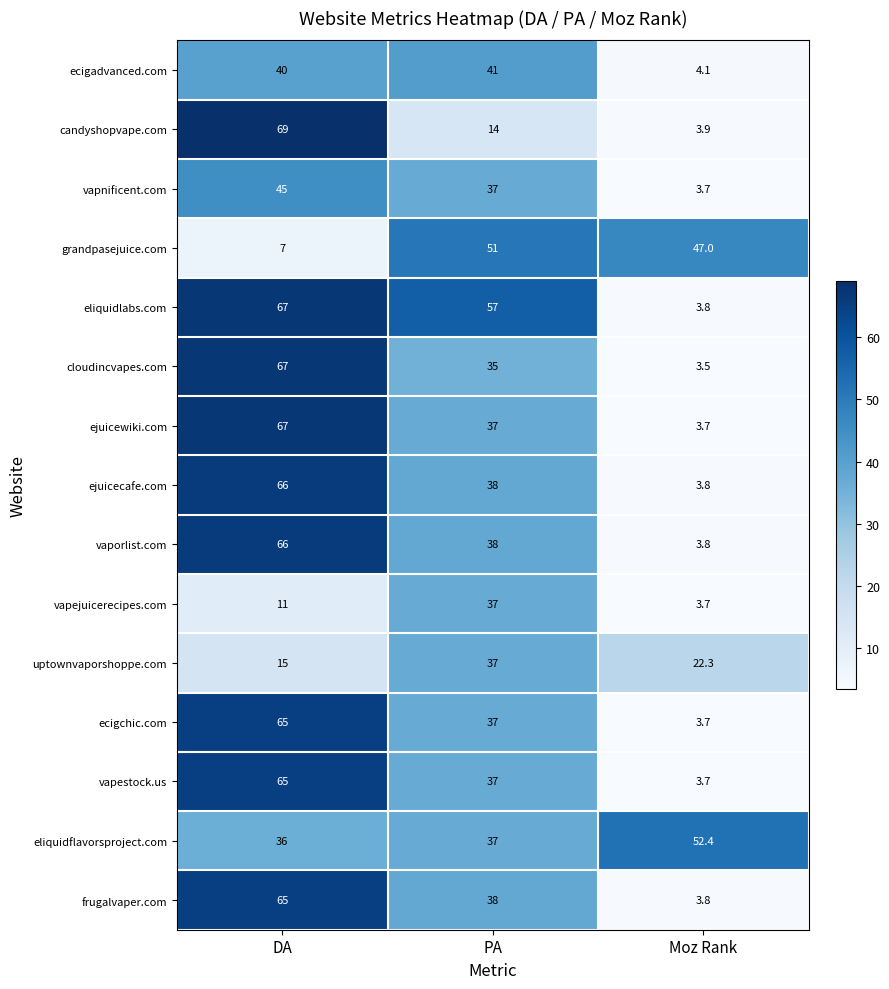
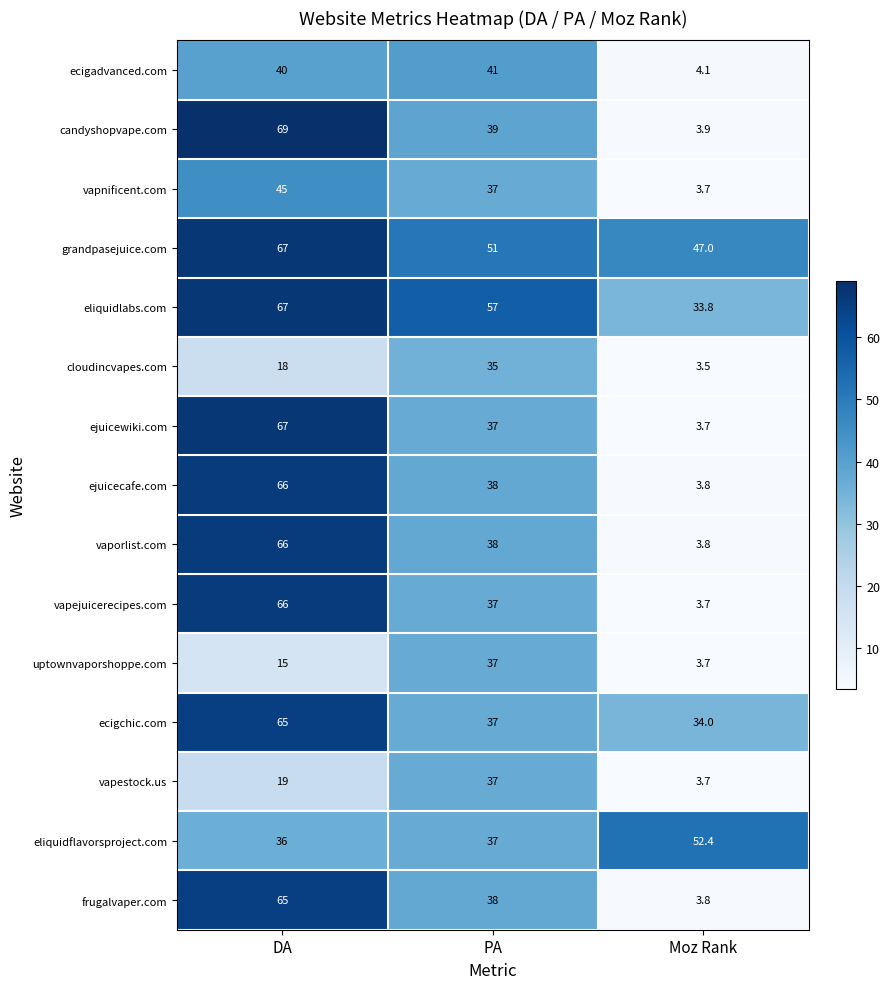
candyshopvape.com, PA: 14 -> 39
grandpasejuice.com, DA: 7 -> 67
eliquidlabs.com, Moz Rank: 3.8 -> 33.8
cloudincvapes.com, DA: 67 -> 18
vapejuicerecipes.com, DA: 11 -> 66
uptownvaporshoppe.com, Moz Rank: 22.3 -> 3.7
ecigchic.com, Moz Rank: 3.7 -> 34.0
vapestock.us, DA: 65 -> 19
